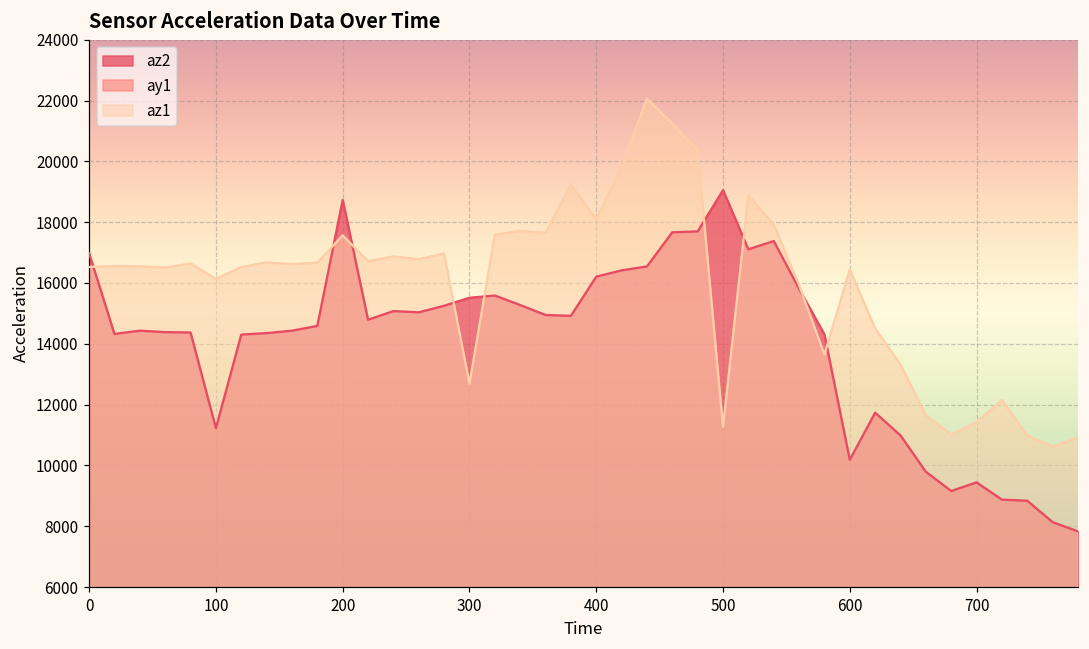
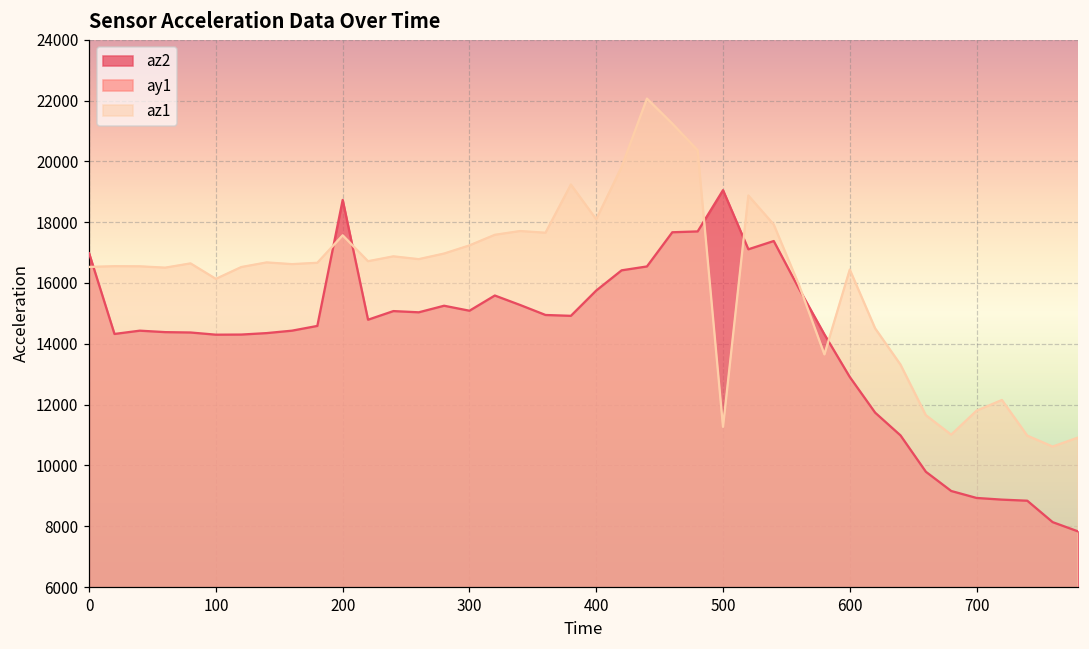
az2, 100: 11200 -> 14300
az2, 300: 15500 -> 15100
az1, 300: 12700 -> 17200
az2, 400: 16200 -> 15800
az2, 600: 10200 -> 12900
az2, 700: 9400 -> 8900
az1, 700: 11400 -> 11800
